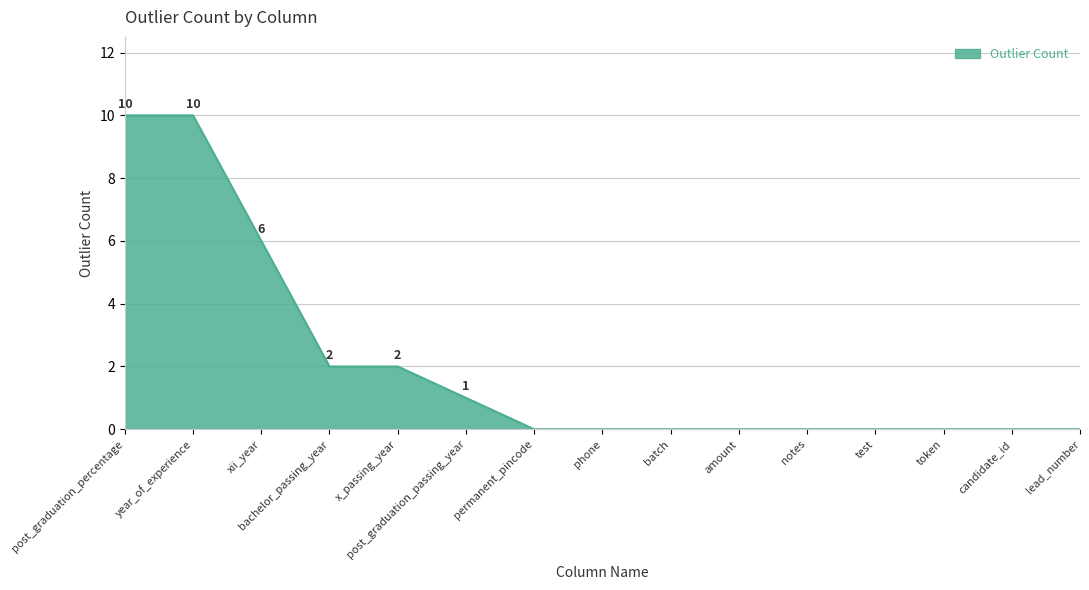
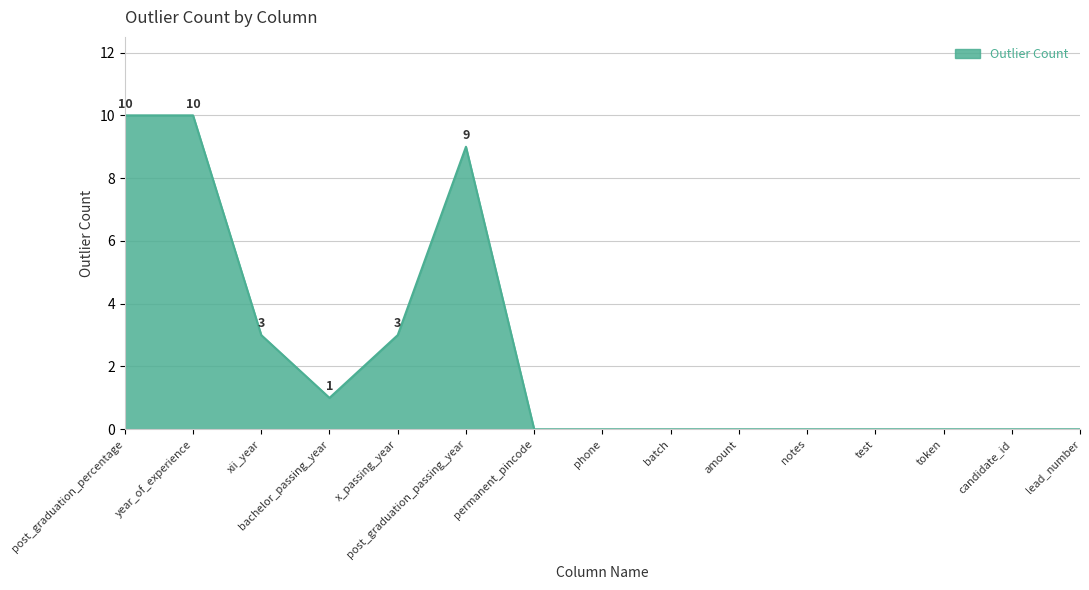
xii_year: 6 -> 3
bachelor_passing_year: 2 -> 1
x_passing_year: 2 -> 3
post_graduation_passing_year: 1 -> 9
